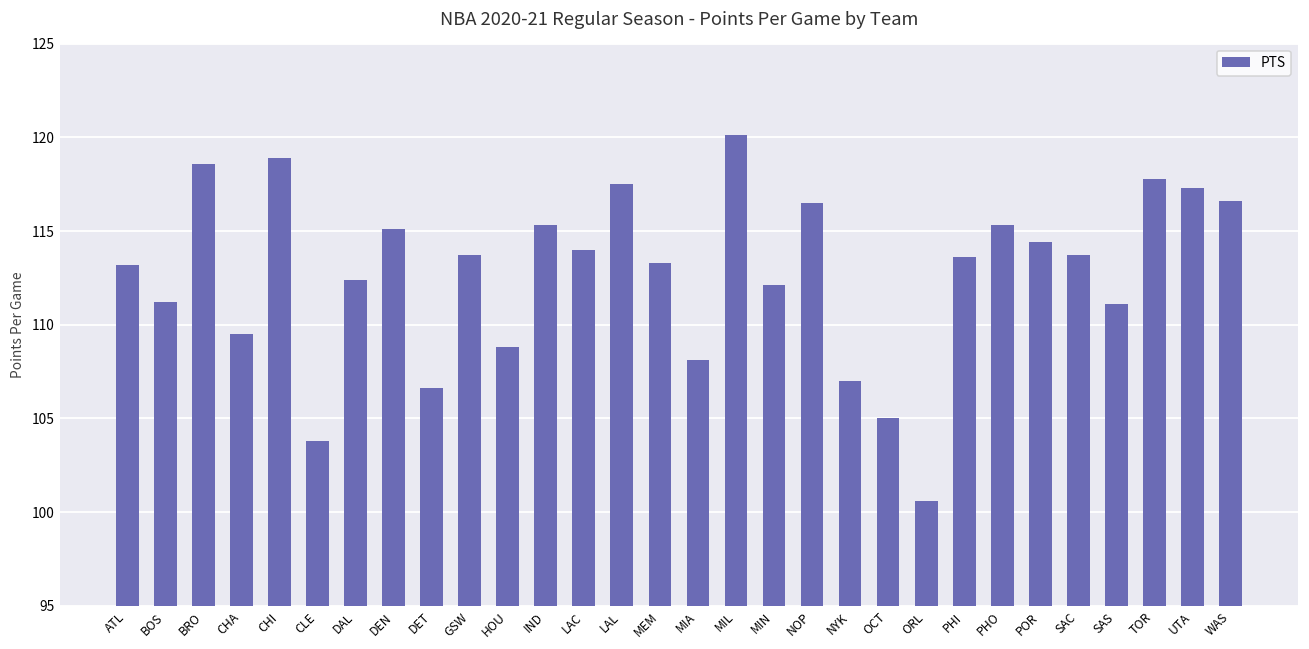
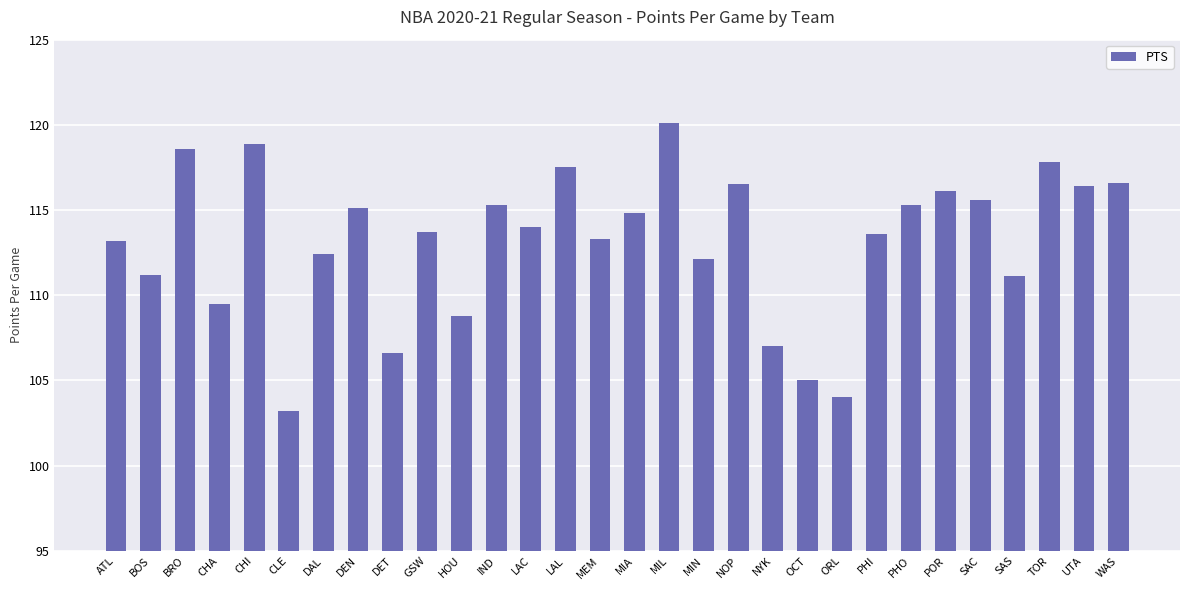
CLE: 103.8 -> 103.2
MIA: 108.1 -> 114.8
ORL: 100.6 -> 104.0
POR: 114.4 -> 116.1
SAC: 113.7 -> 115.6
UTA: 117.3 -> 116.4
